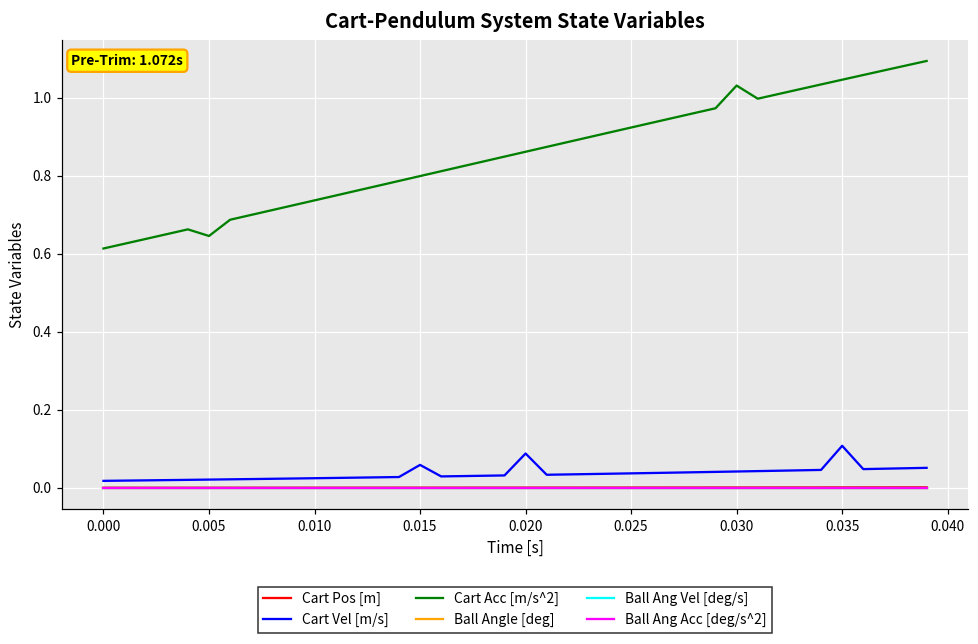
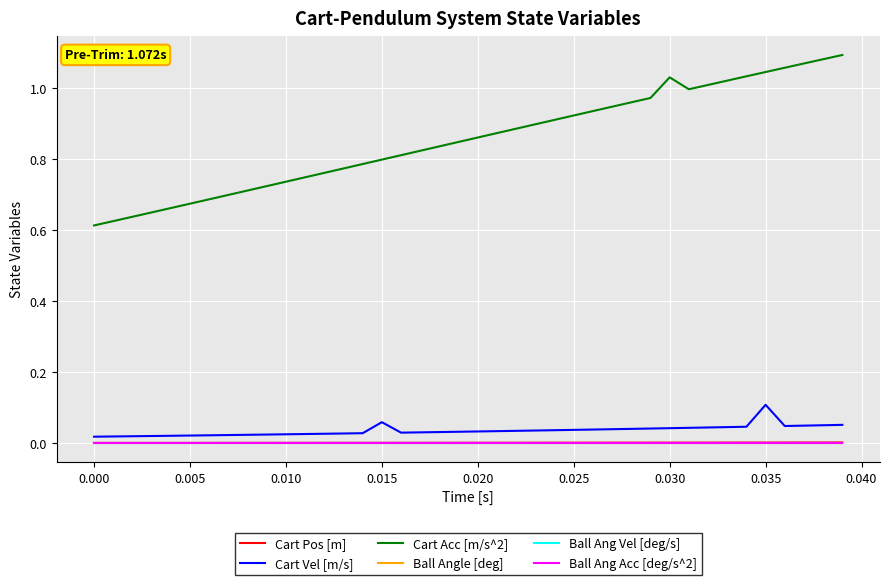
Cart Acc [m/s^2], 0.005: 0.65 -> 0.67
Cart Vel [m/s], 0.020: 0.09 -> 0.03
